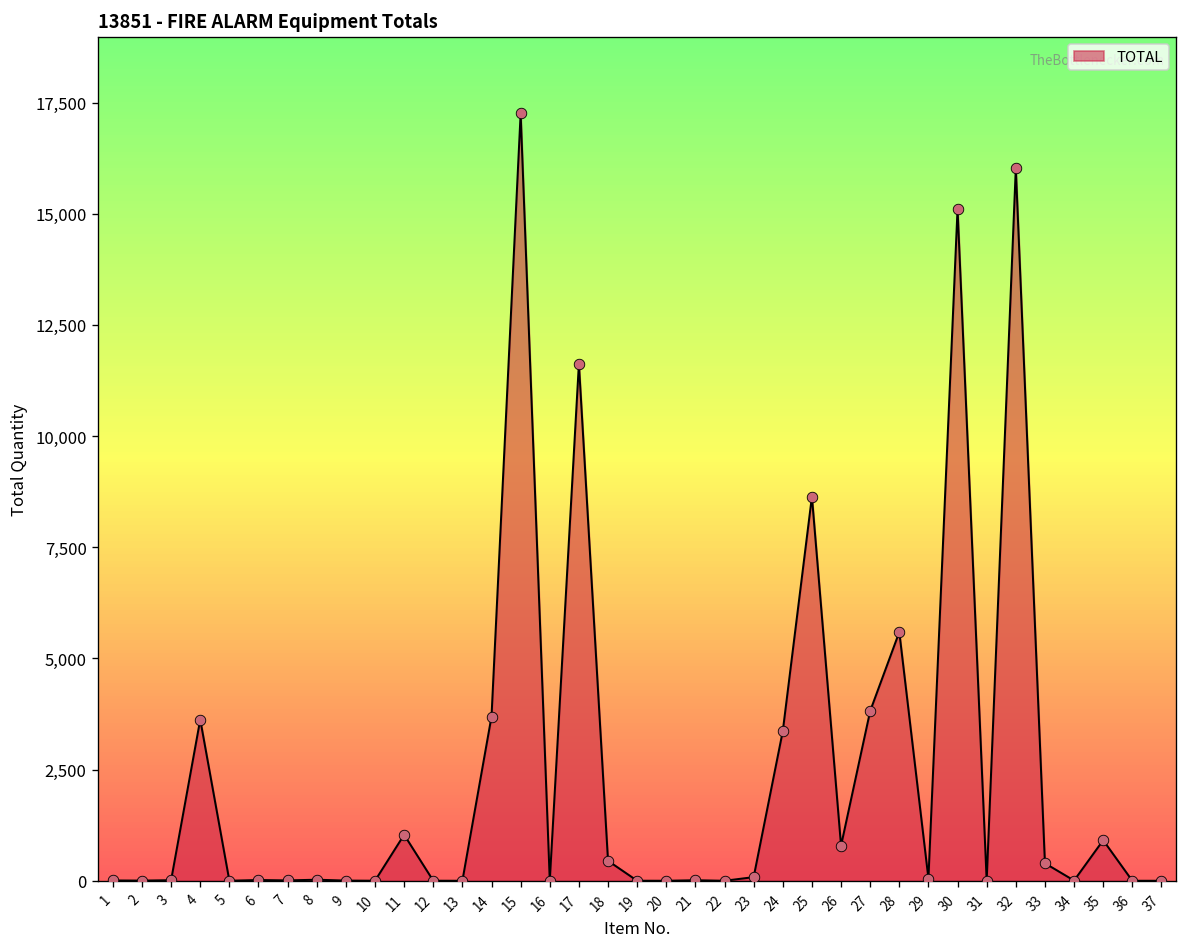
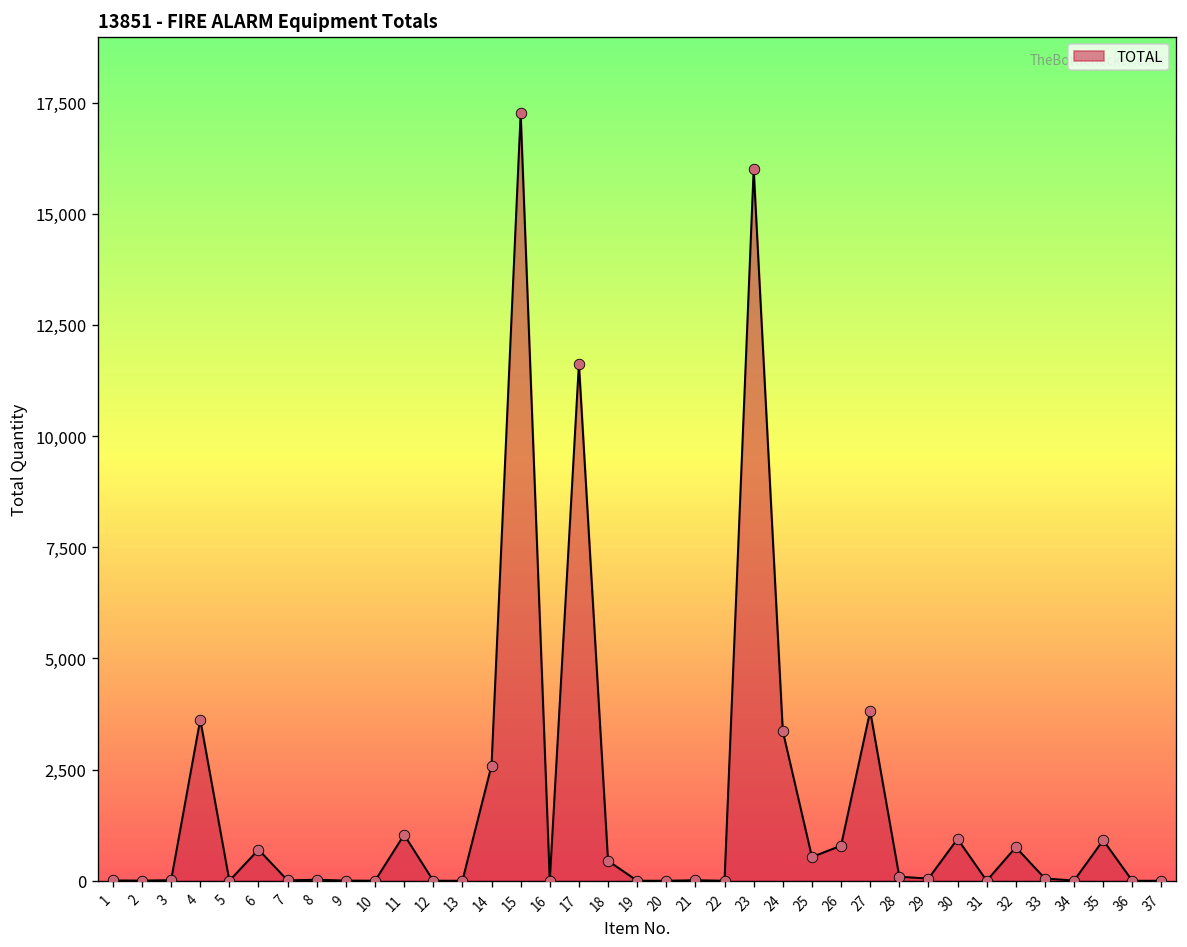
6: 0 -> 700
14: 3,700 -> 2,600
23: 100 -> 16,000
25: 8,600 -> 500
28: 5,600 -> 100
30: 15,100 -> 900
32: 16,000 -> 800
33: 400 -> 100
